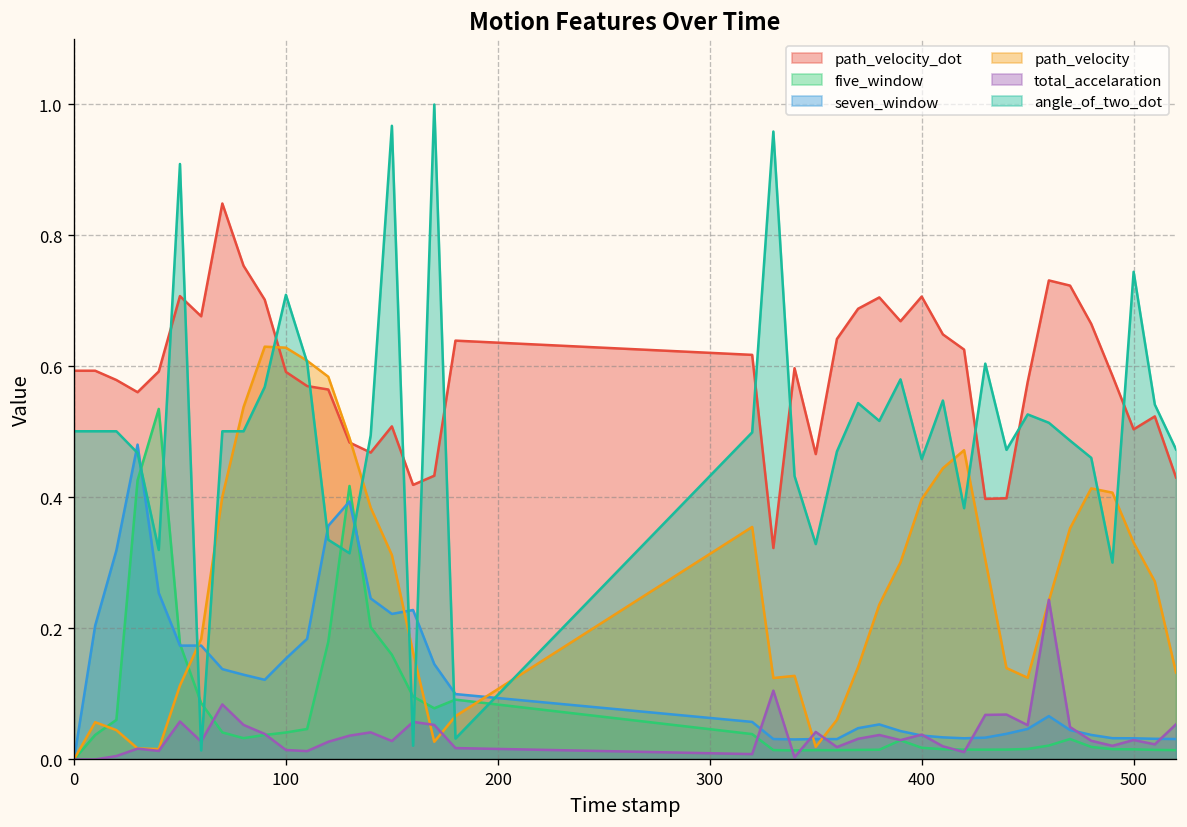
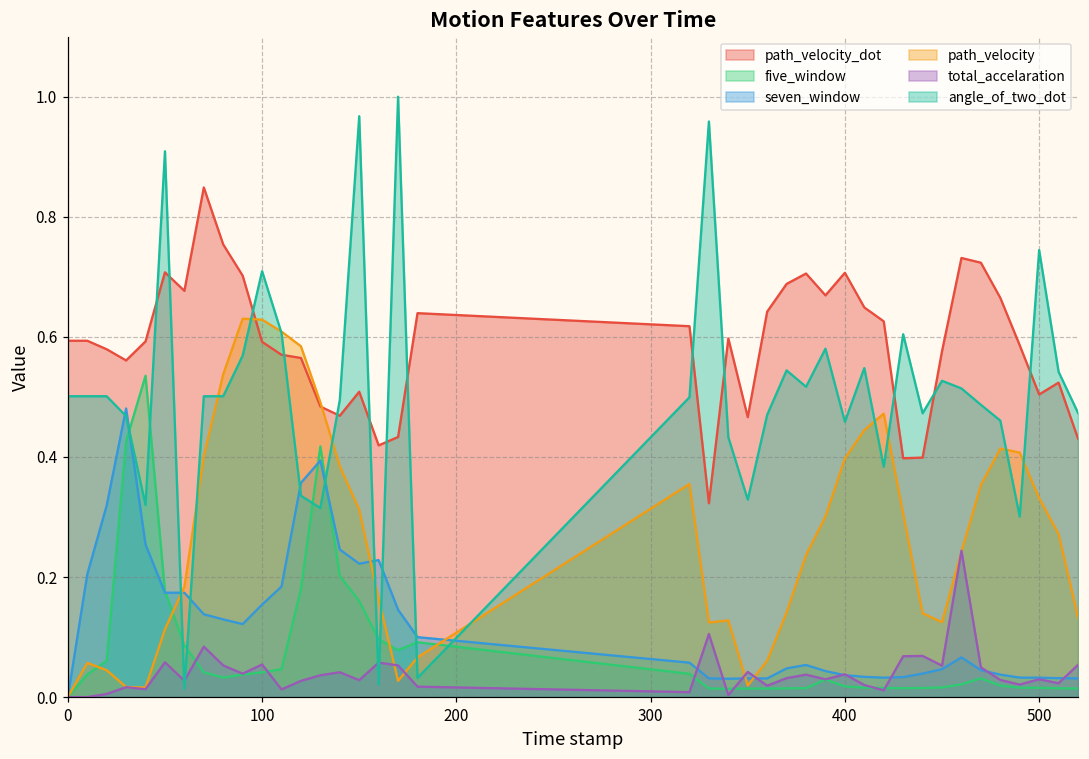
total_accelaration, 100: 0.01 -> 0.05
